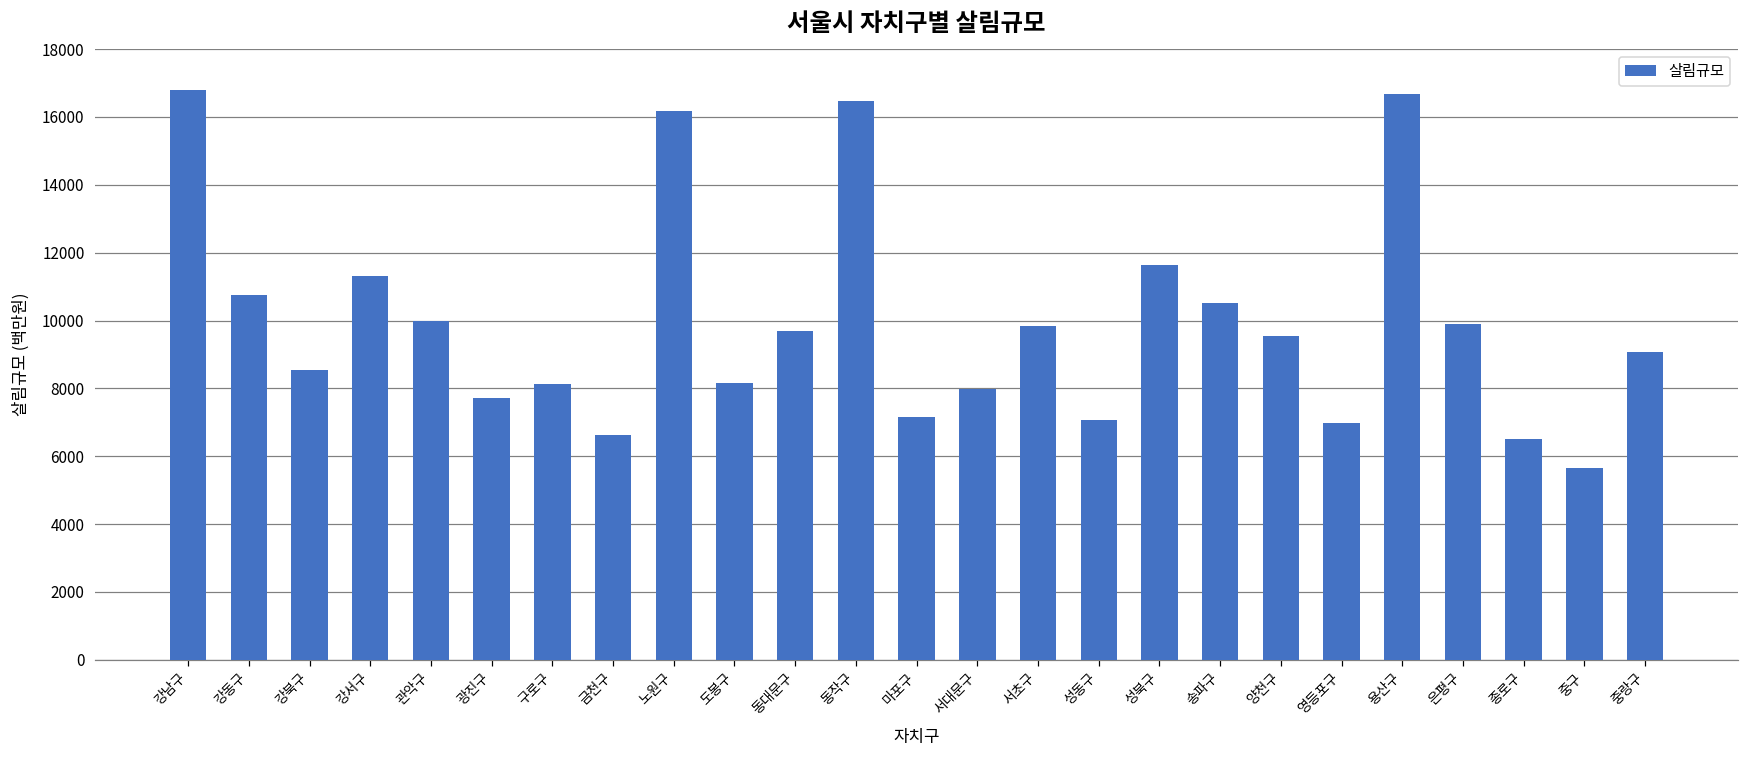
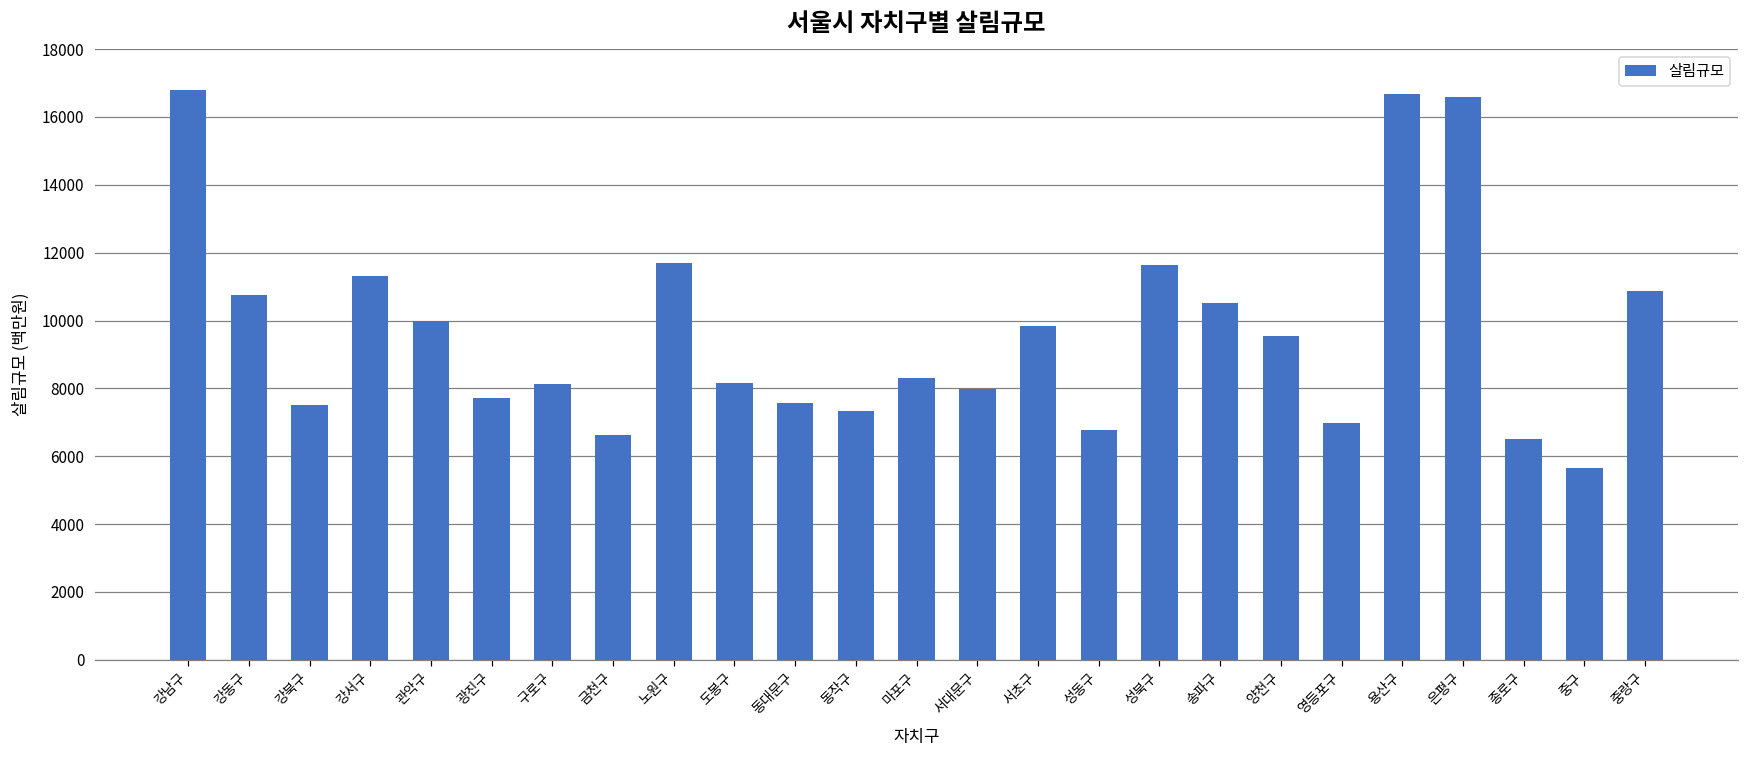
강북구: 8500 -> 7500
노원구: 16200 -> 11700
동대문구: 9700 -> 7600
동작구: 16500 -> 7300
마포구: 7100 -> 8300
성동구: 7100 -> 6800
은평구: 9900 -> 16600
중랑구: 9100 -> 10900
